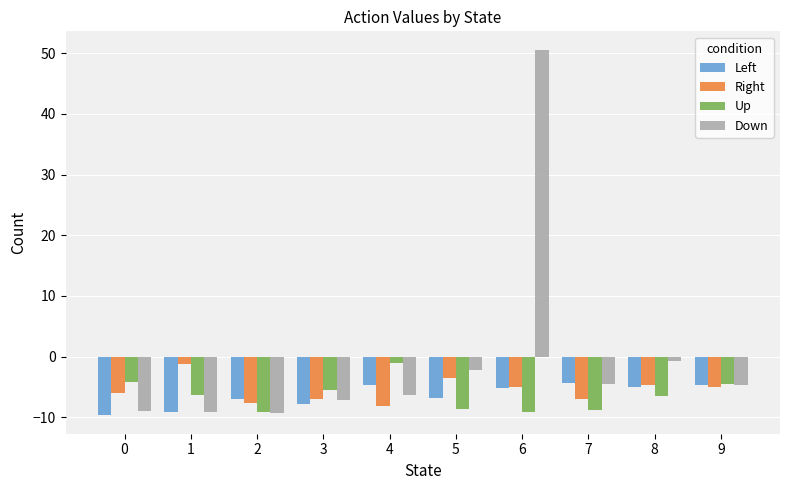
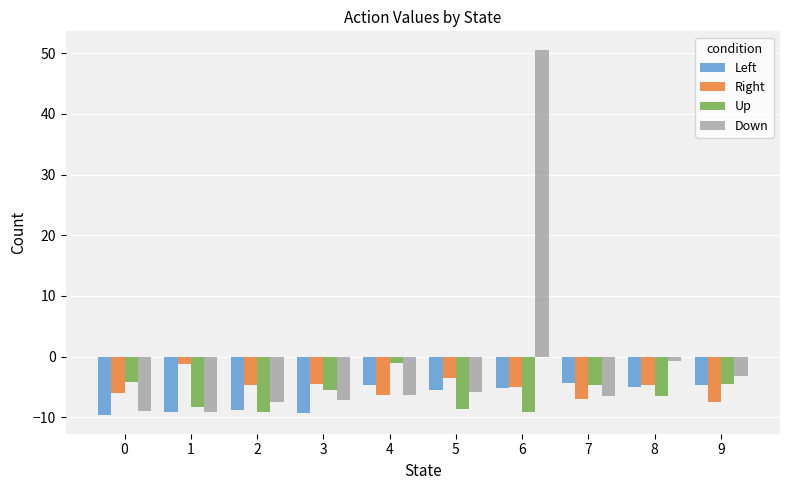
Up, 1: -6 -> -8
Left, 2: -7 -> -9
Right, 2: -8 -> -5
Down, 2: -9 -> -8
Left, 3: -8 -> -9
Right, 3: -7 -> -4
Right, 4: -8 -> -6
Left, 5: -7 -> -6
Down, 5: -2 -> -6
Up, 7: -9 -> -5
Down, 7: -5 -> -7
Right, 9: -5 -> -7
Down, 9: -5 -> -3
